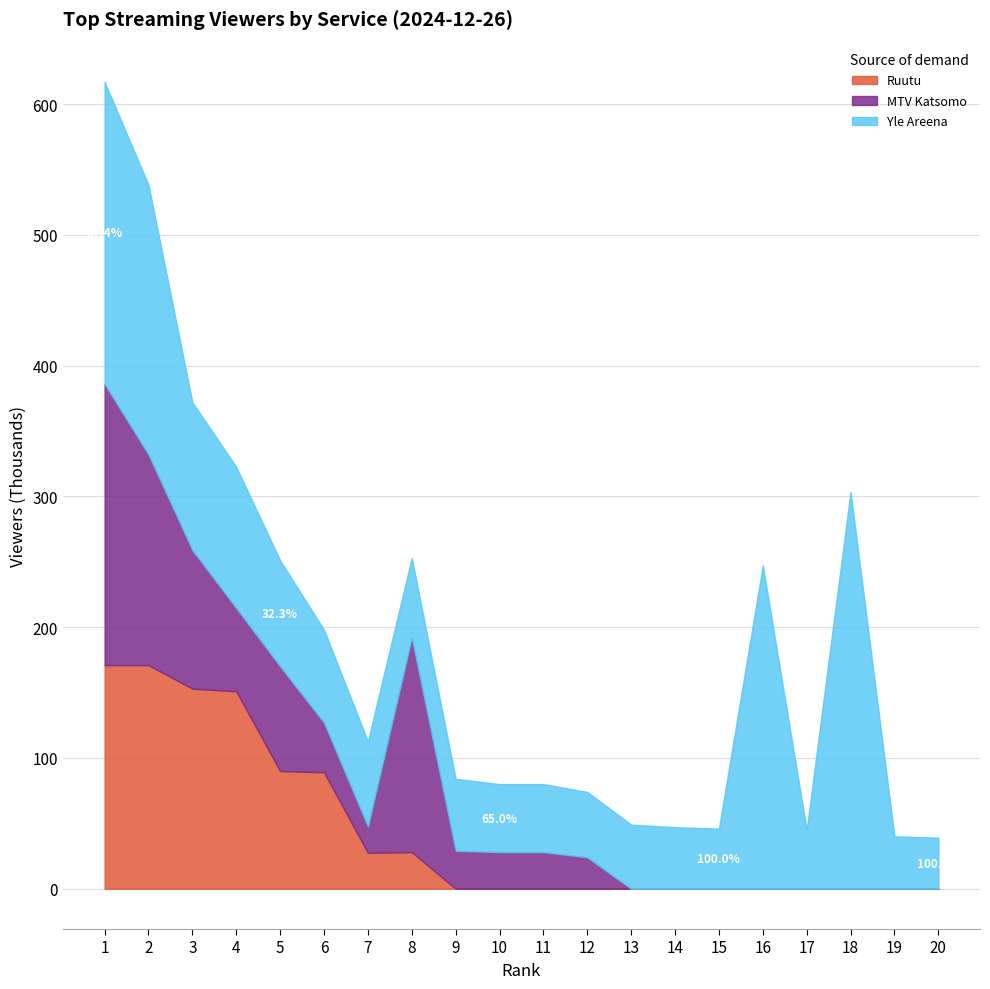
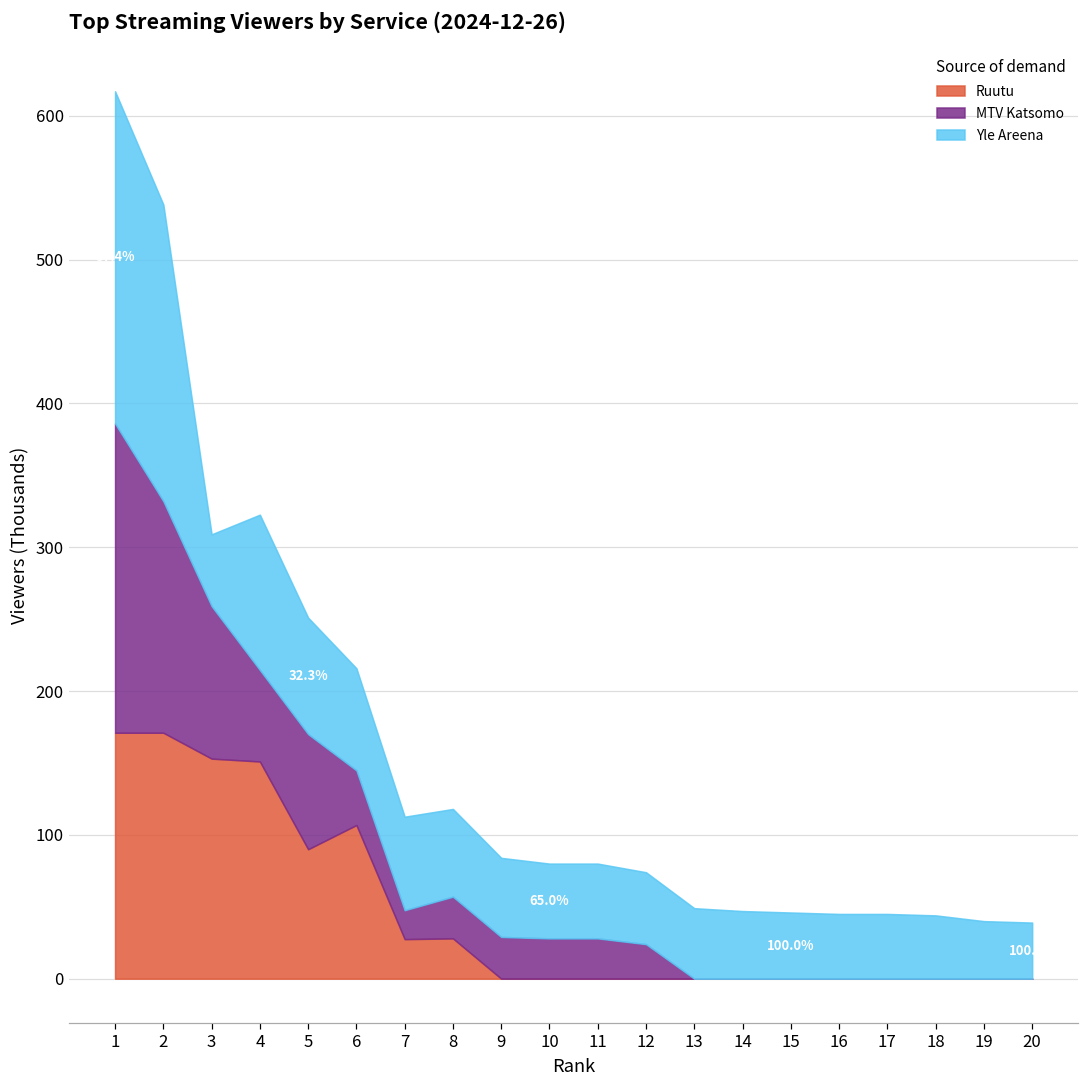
Yle Areena, 3: 113 -> 50
Ruutu, 6: 89 -> 107
MTV Katsomo, 8: 164 -> 29
Yle Areena, 16: 247 -> 45
Yle Areena, 18: 304 -> 44
